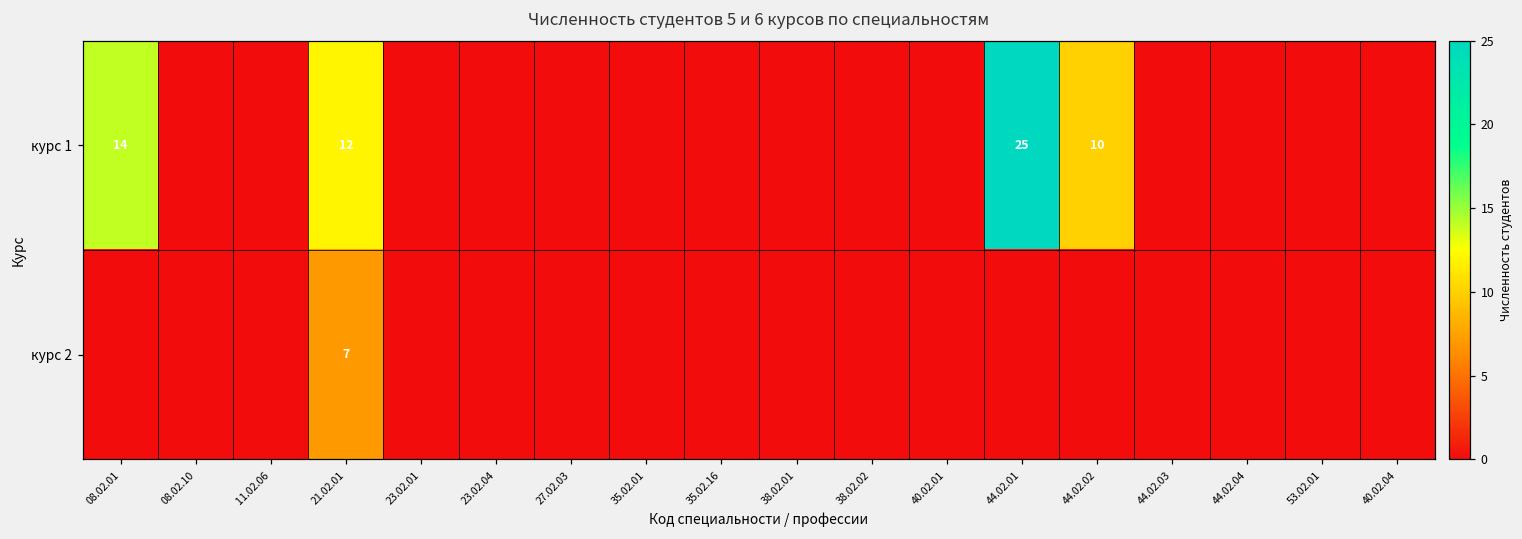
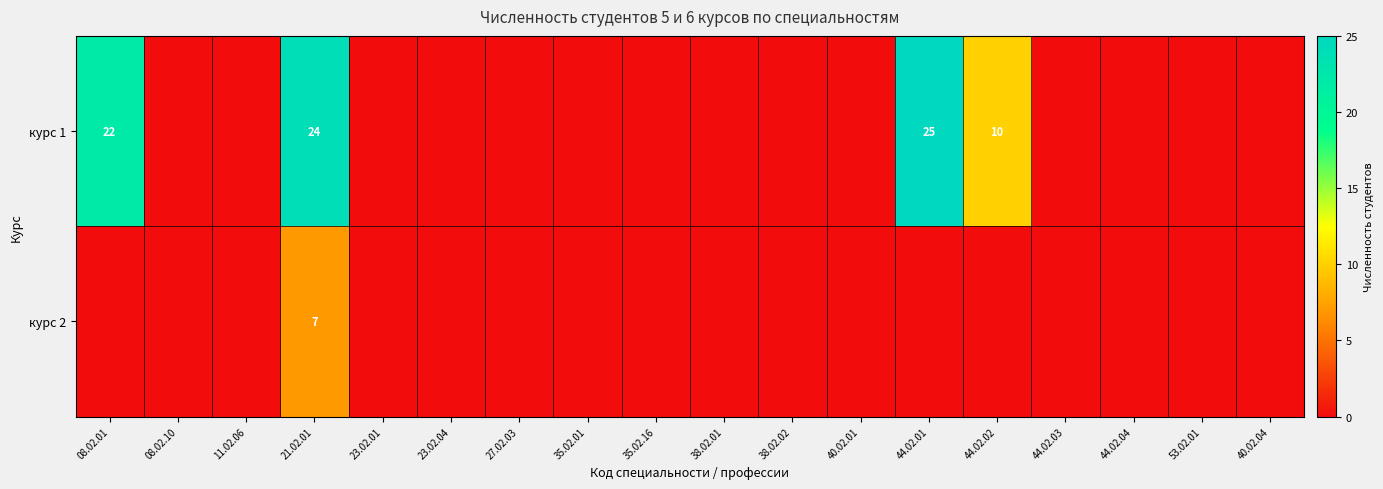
курс 1, 08.02.01: 14 -> 22
курс 1, 21.02.01: 12 -> 24
